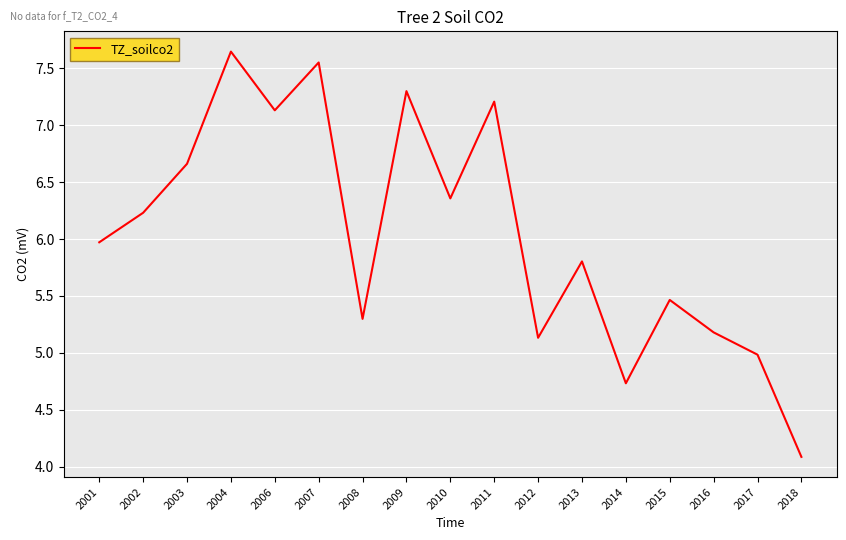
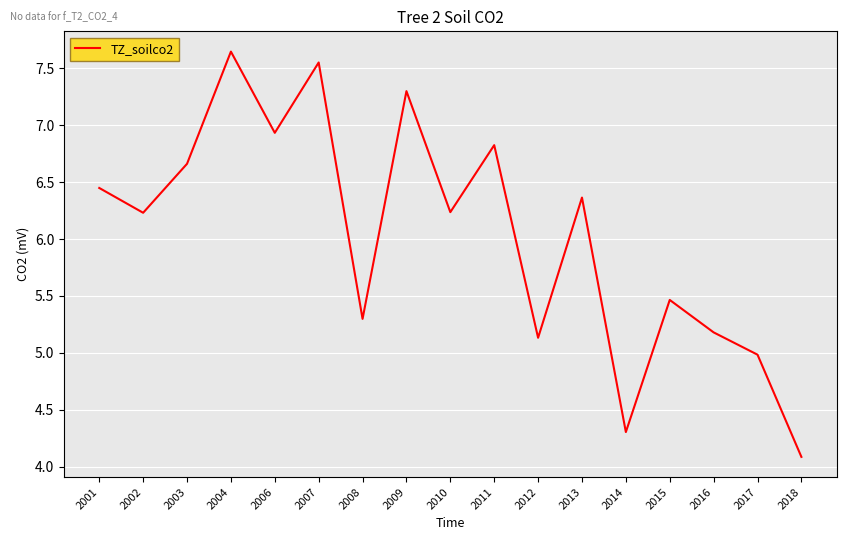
2001: 5.97 -> 6.45
2006: 7.13 -> 6.93
2010: 6.36 -> 6.24
2011: 7.21 -> 6.83
2013: 5.80 -> 6.37
2014: 4.73 -> 4.30
